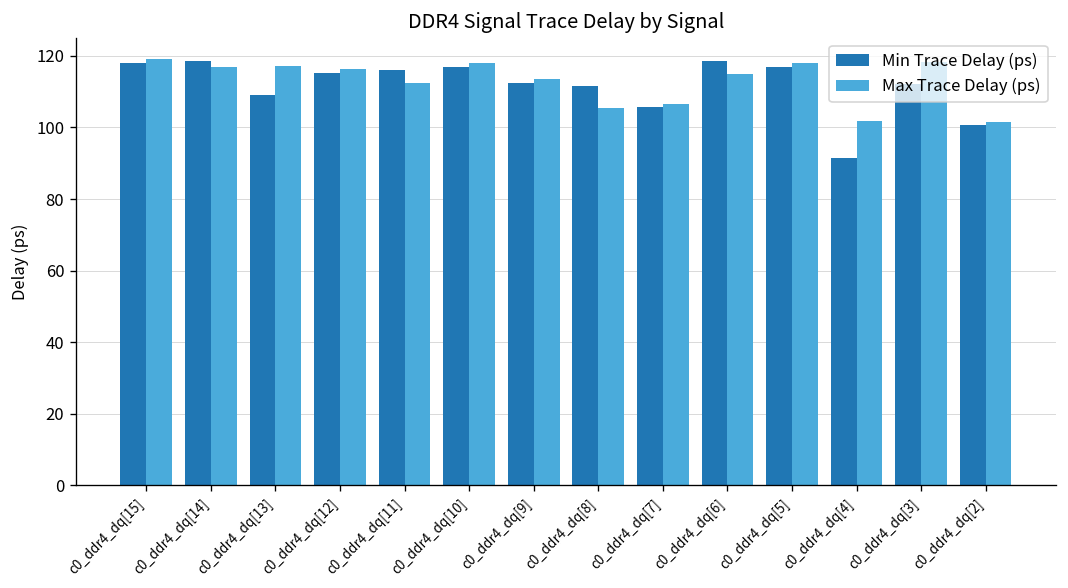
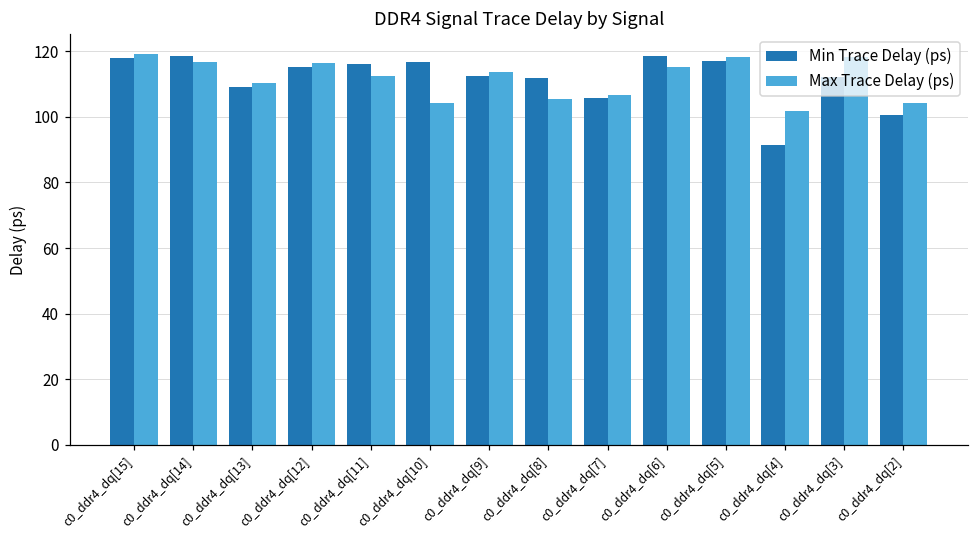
Max Trace Delay (ps), c0_ddr4_dq[13]: 117 -> 110
Max Trace Delay (ps), c0_ddr4_dq[10]: 118 -> 104
Max Trace Delay (ps), c0_ddr4_dq[2]: 102 -> 104
